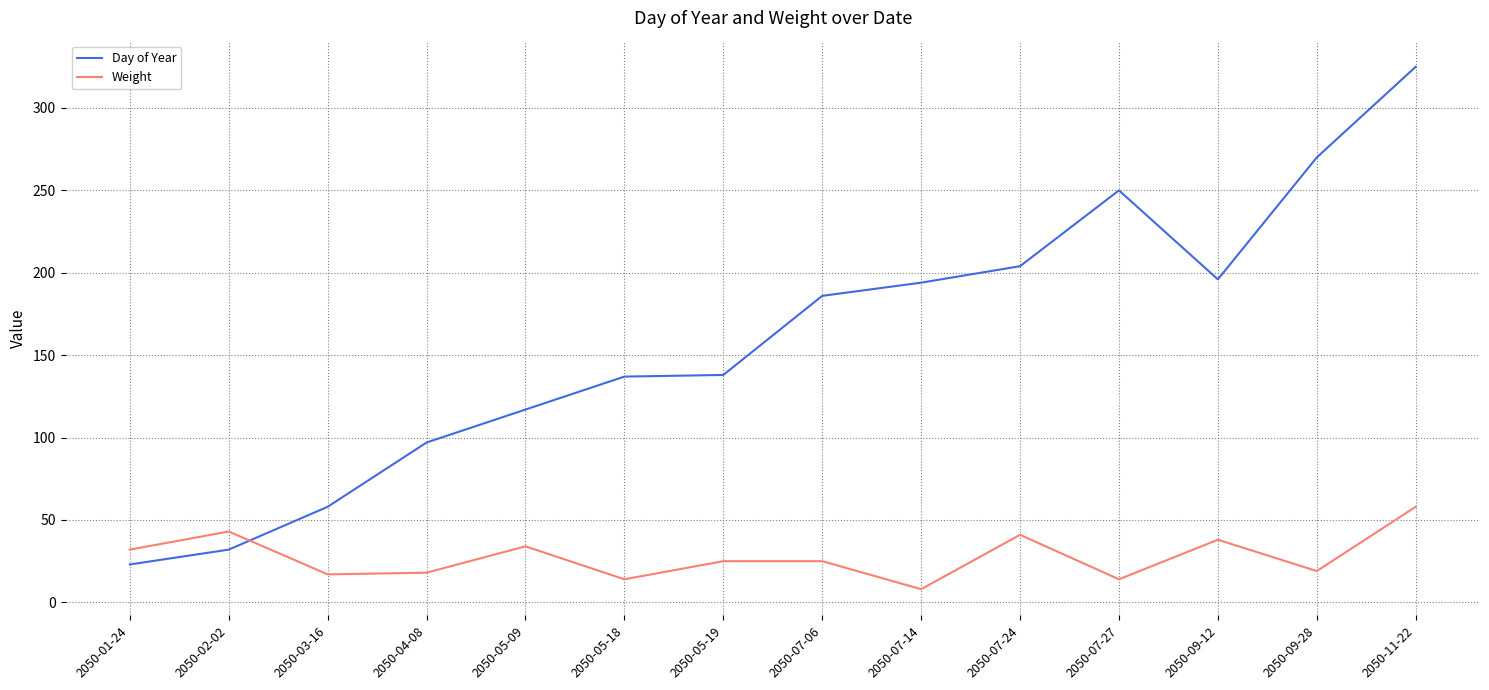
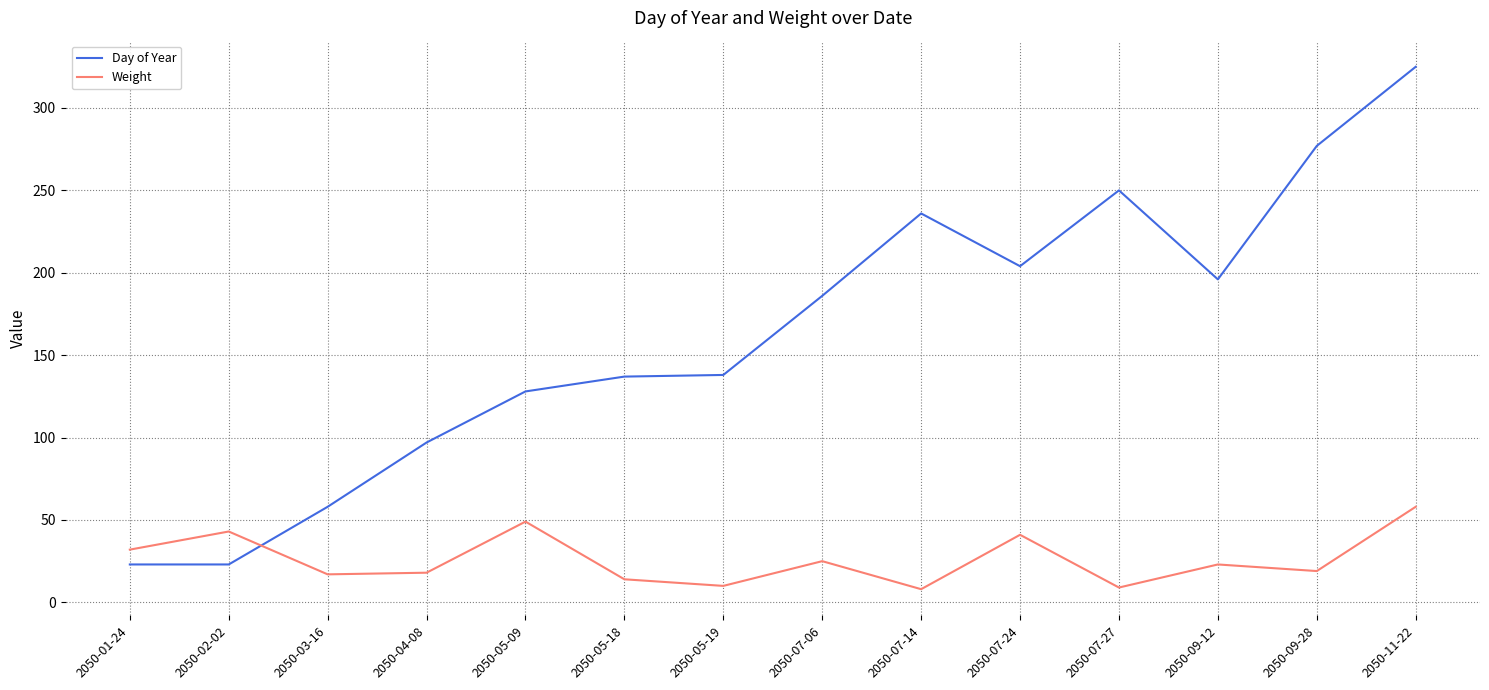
Day of Year, 2050-02-02: 32 -> 23
Day of Year, 2050-05-09: 117 -> 128
Weight, 2050-05-09: 34 -> 49
Weight, 2050-05-19: 25 -> 10
Day of Year, 2050-07-14: 194 -> 236
Weight, 2050-07-27: 14 -> 9
Weight, 2050-09-12: 38 -> 23
Day of Year, 2050-09-28: 270 -> 277
